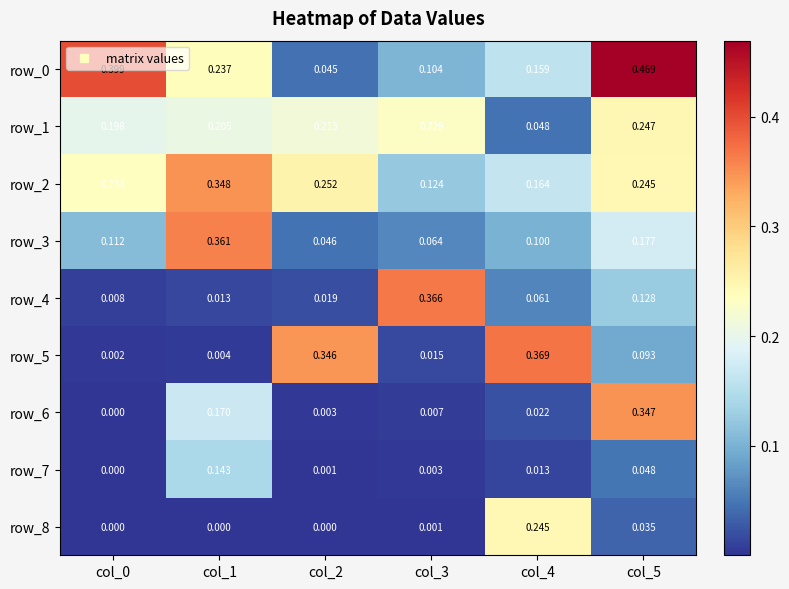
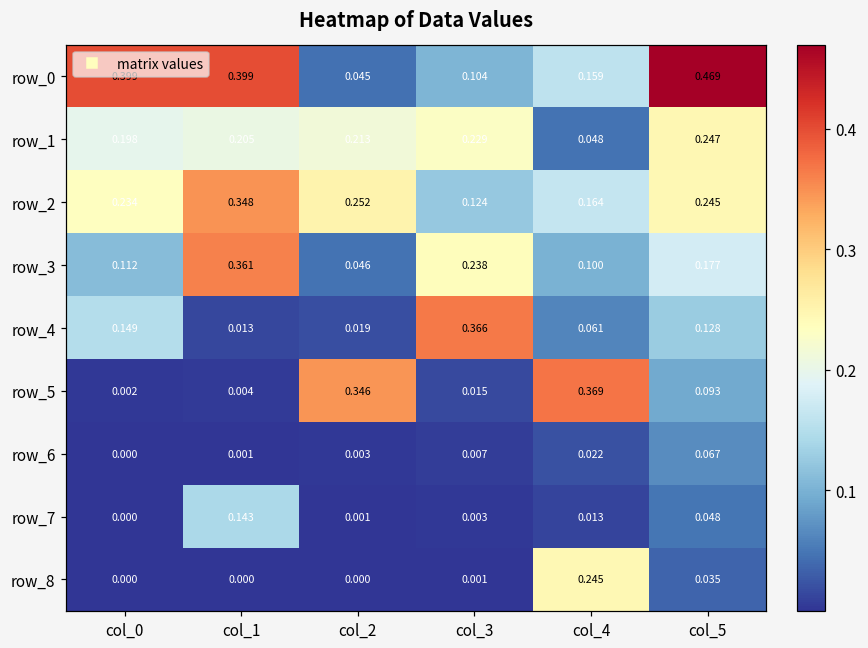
row_0, col_1: 0.237 -> 0.399
row_3, col_3: 0.064 -> 0.238
row_4, col_0: 0.008 -> 0.149
row_6, col_1: 0.170 -> 0.001
row_6, col_5: 0.347 -> 0.067
